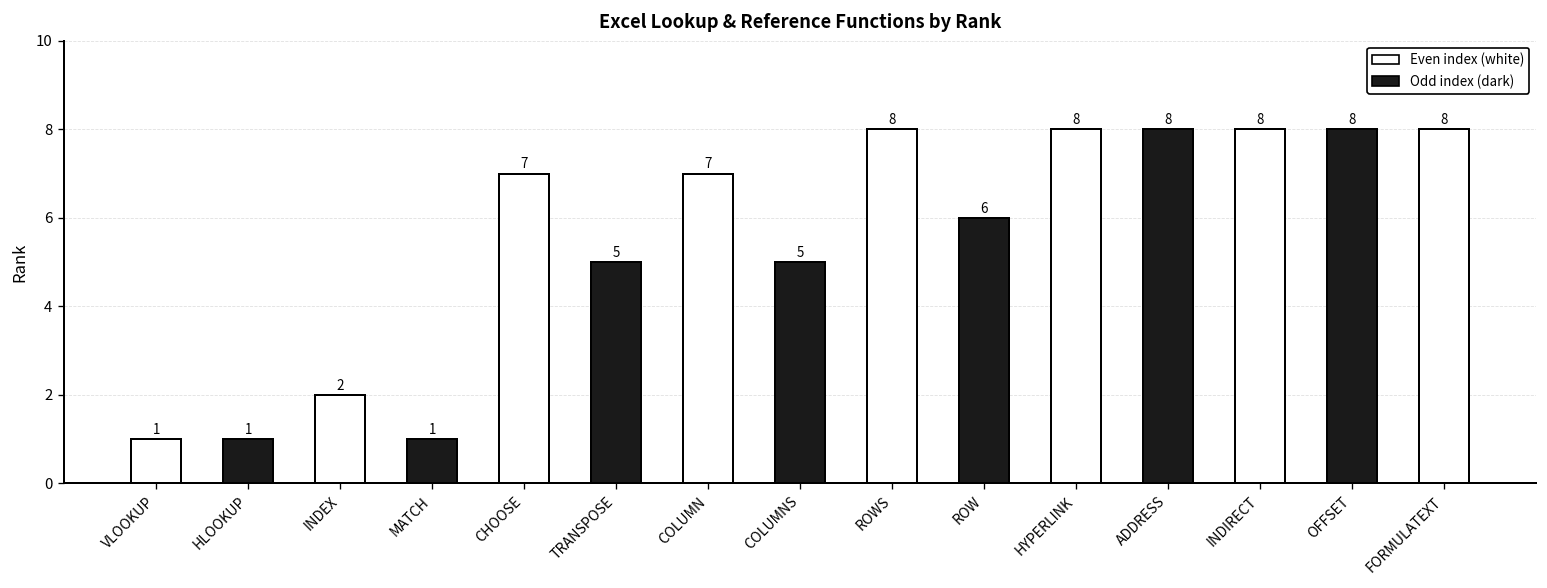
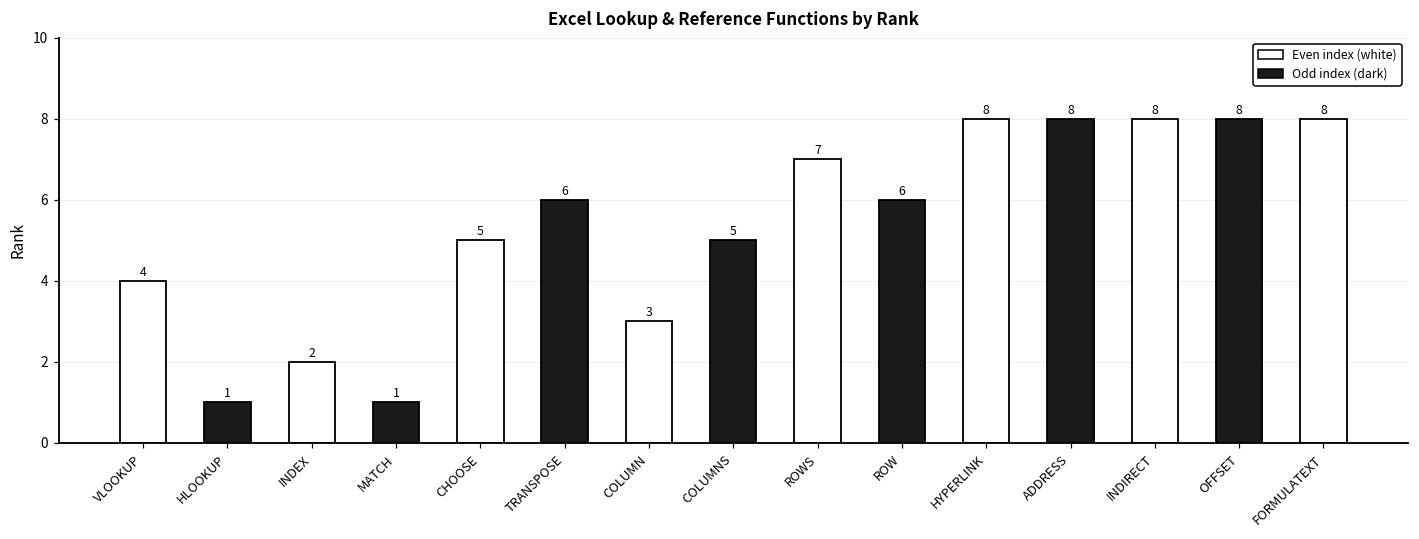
VLOOKUP: 1 -> 4
CHOOSE: 7 -> 5
TRANSPOSE: 5 -> 6
COLUMN: 7 -> 3
ROWS: 8 -> 7
